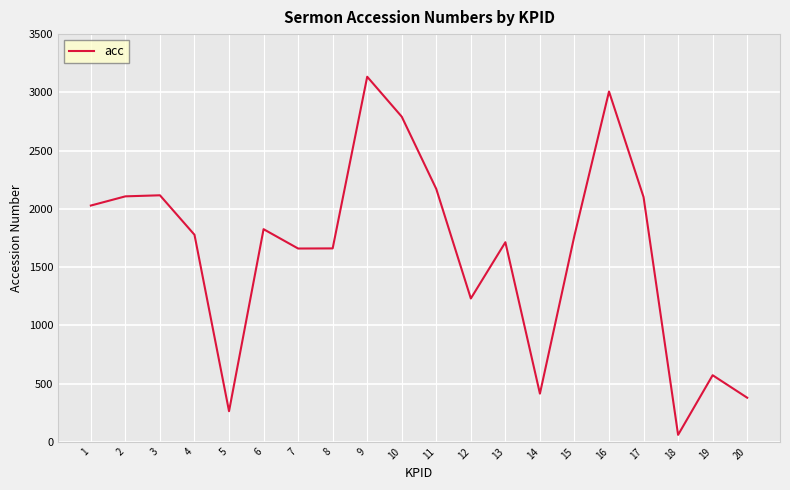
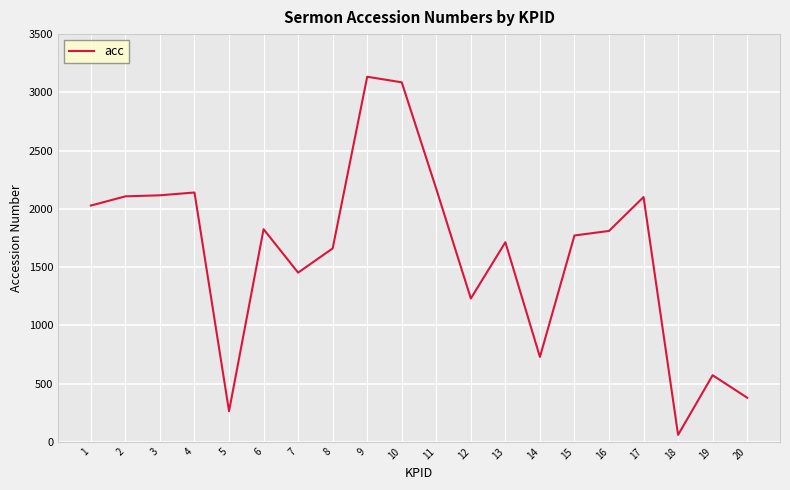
4: 1780 -> 2140
7: 1660 -> 1450
10: 2790 -> 3090
14: 410 -> 730
16: 3010 -> 1810
